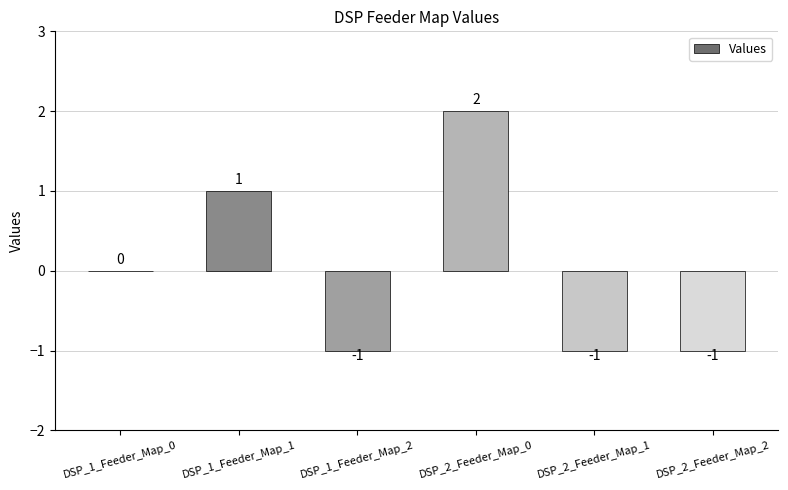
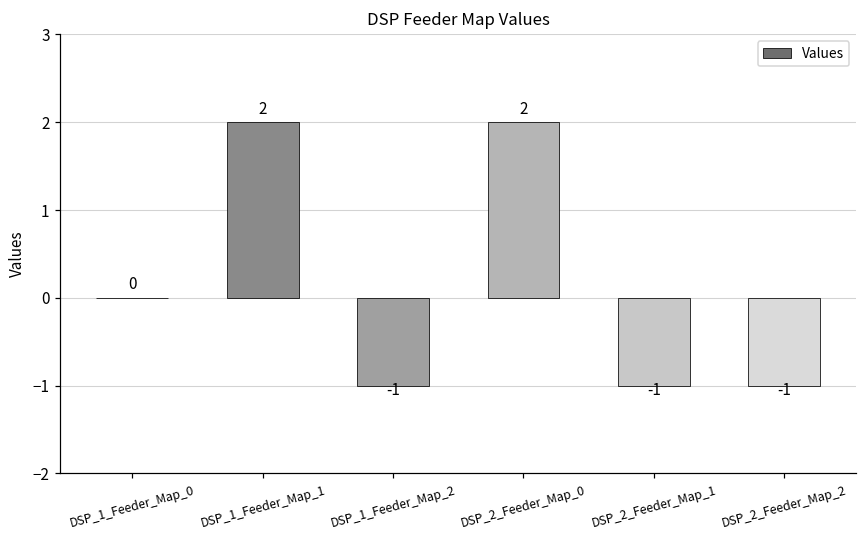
DSP_1_Feeder_Map_1: 1 -> 2
